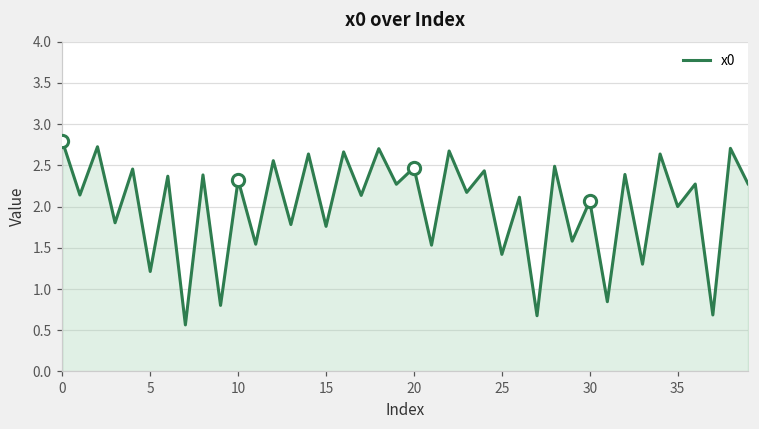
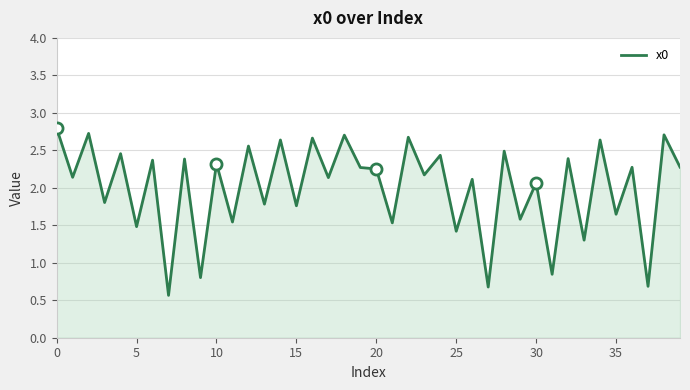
x0, 5: 1.2 -> 1.5
x0, 20: 2.5 -> 2.3
x0, 35: 2.0 -> 1.6
